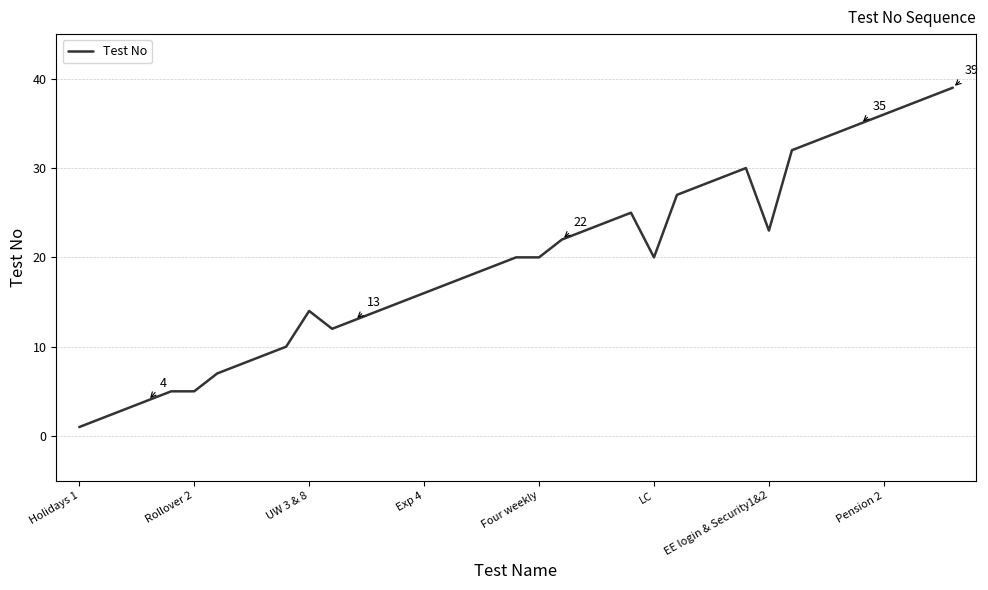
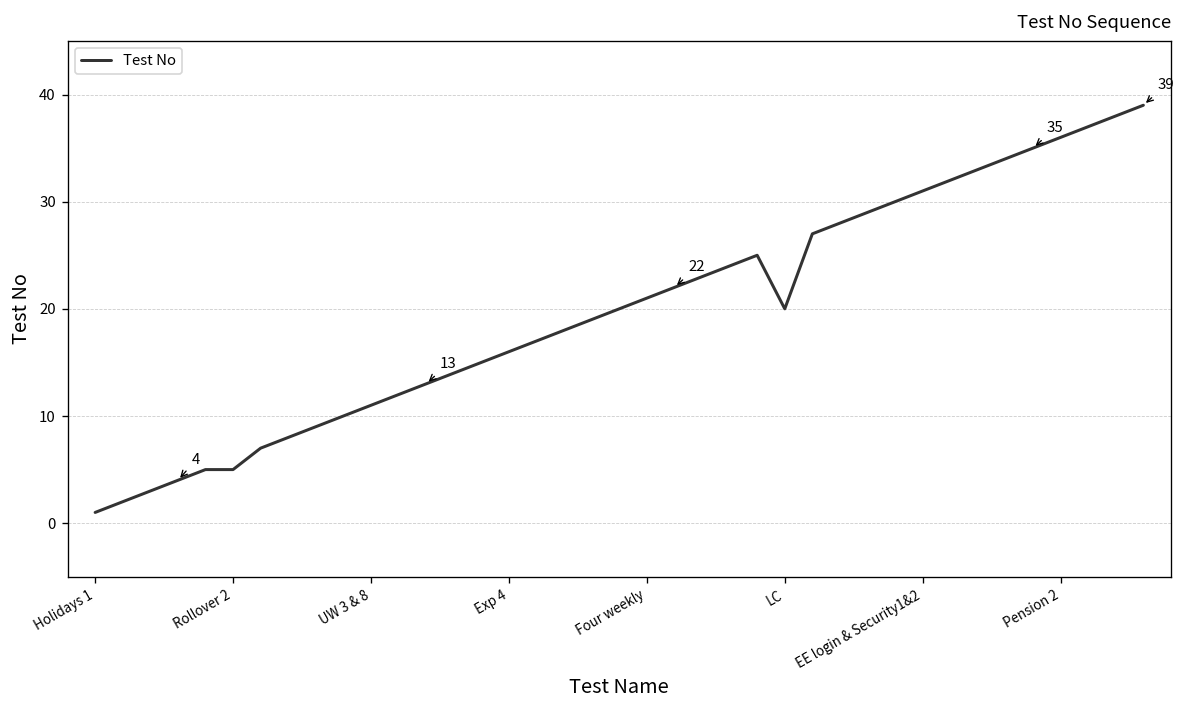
UW 3 & 8: 14 -> 11
Four weekly: 20 -> 21
EE login & Security1&2: 23 -> 31
